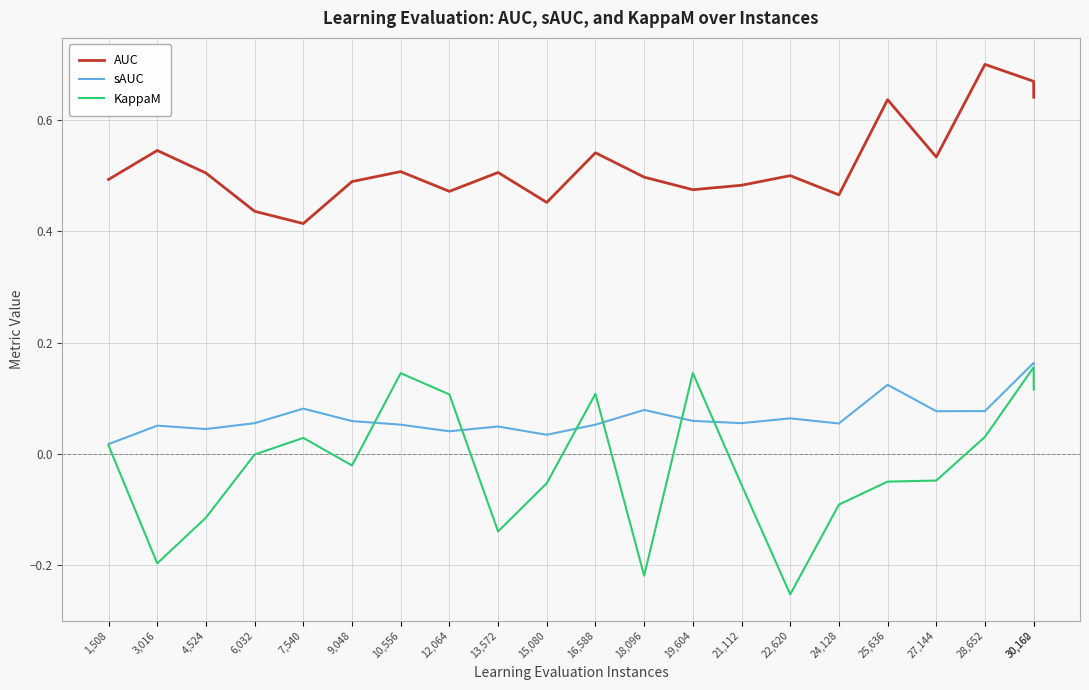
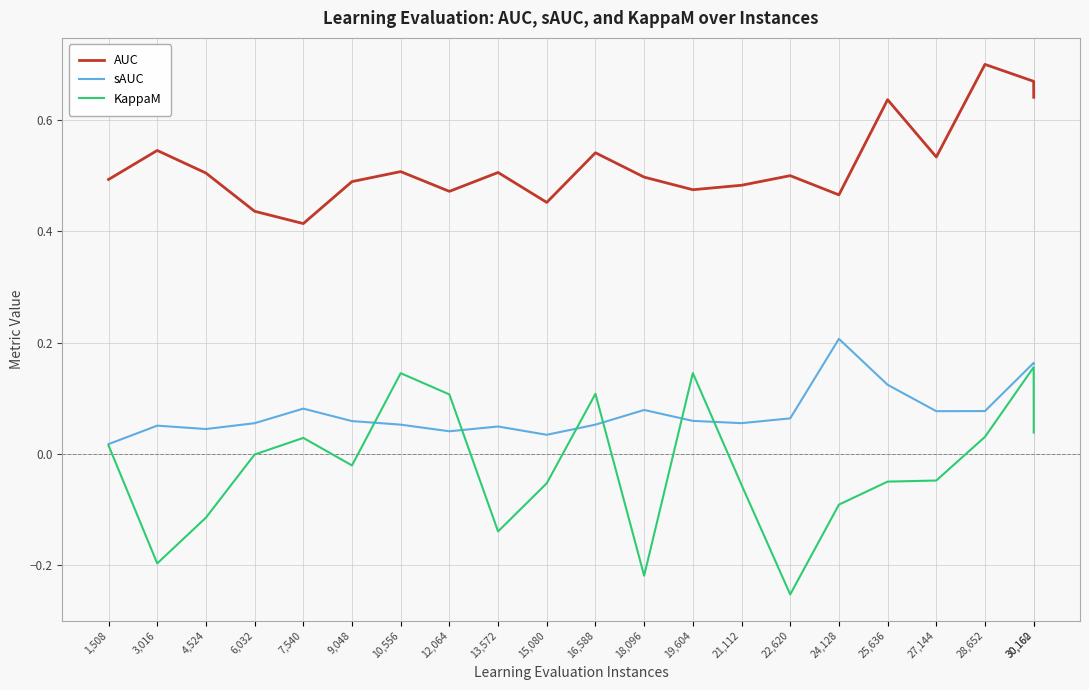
sAUC, 24,128: 0.06 -> 0.21
KappaM, 30,162: 0.12 -> 0.04
